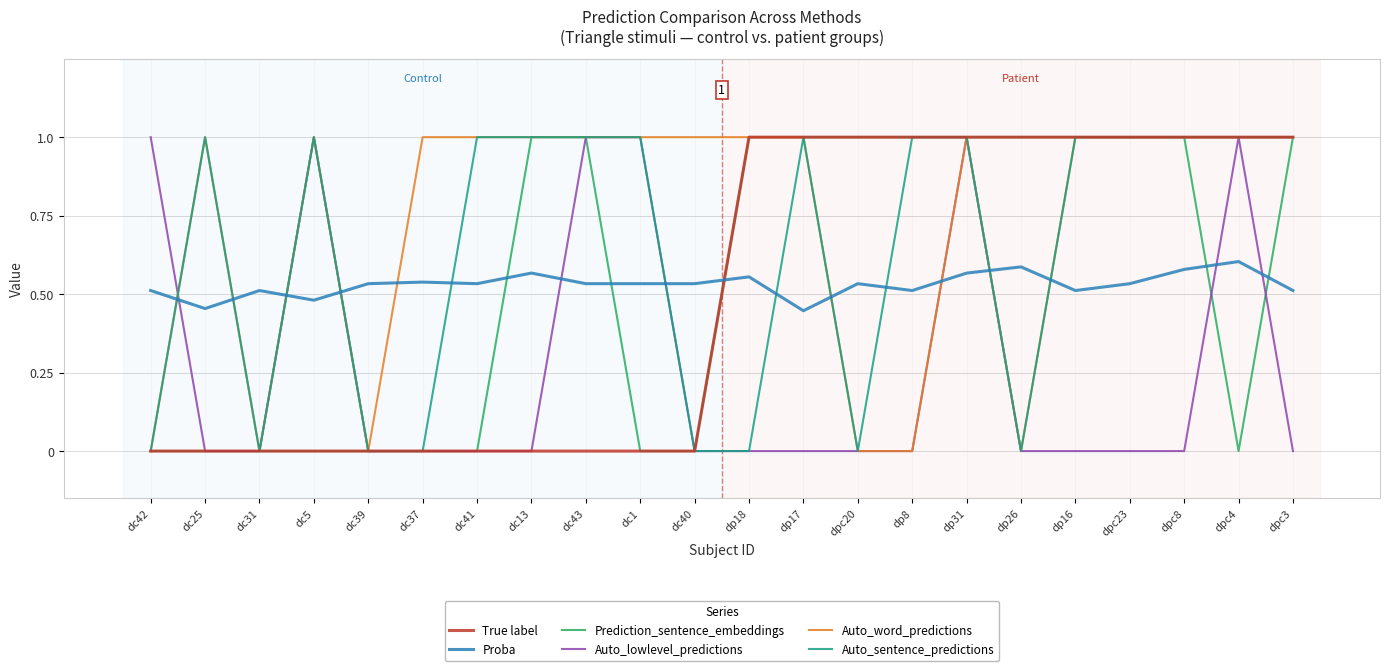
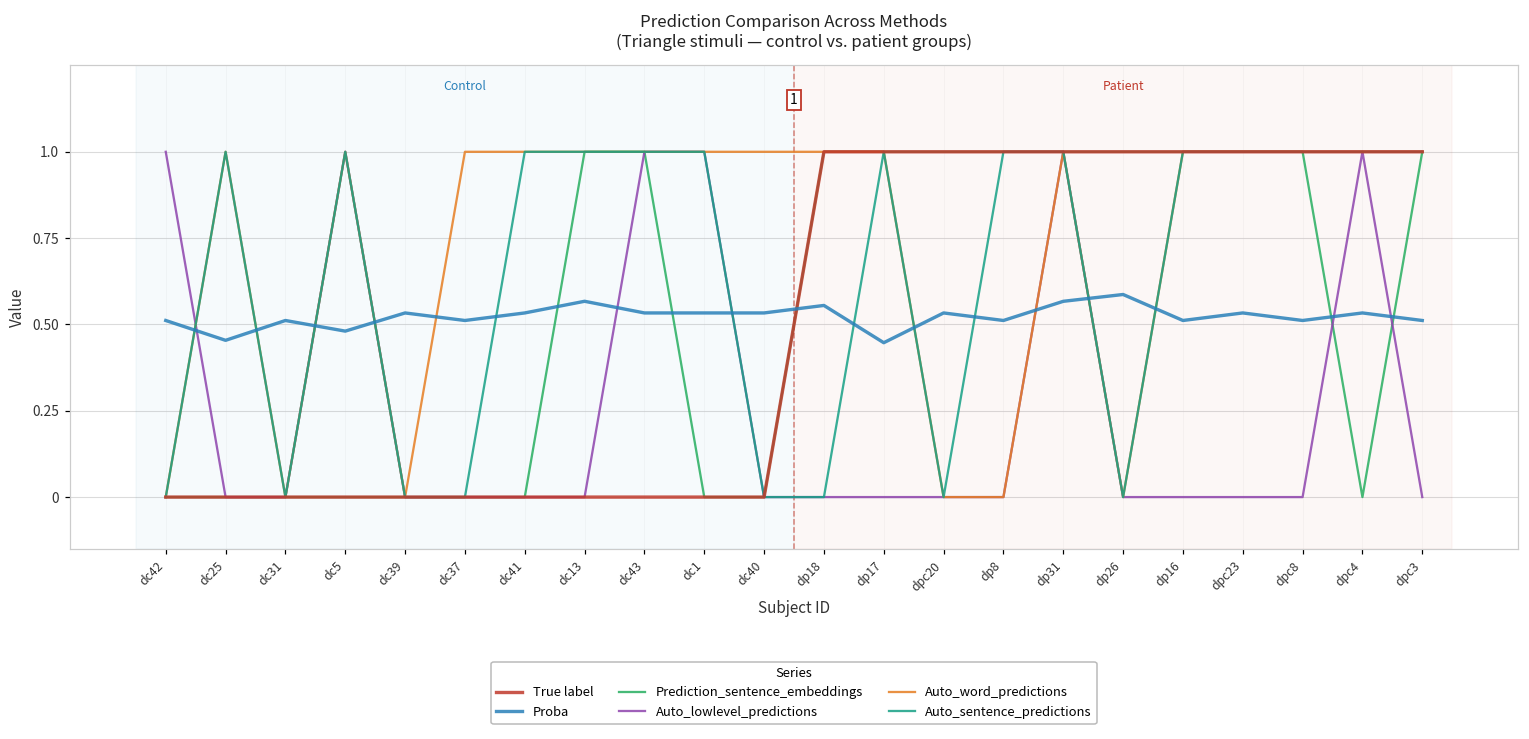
Proba, dc37: 0.54 -> 0.51
Proba, dpc8: 0.58 -> 0.51
Proba, dpc4: 0.60 -> 0.53
